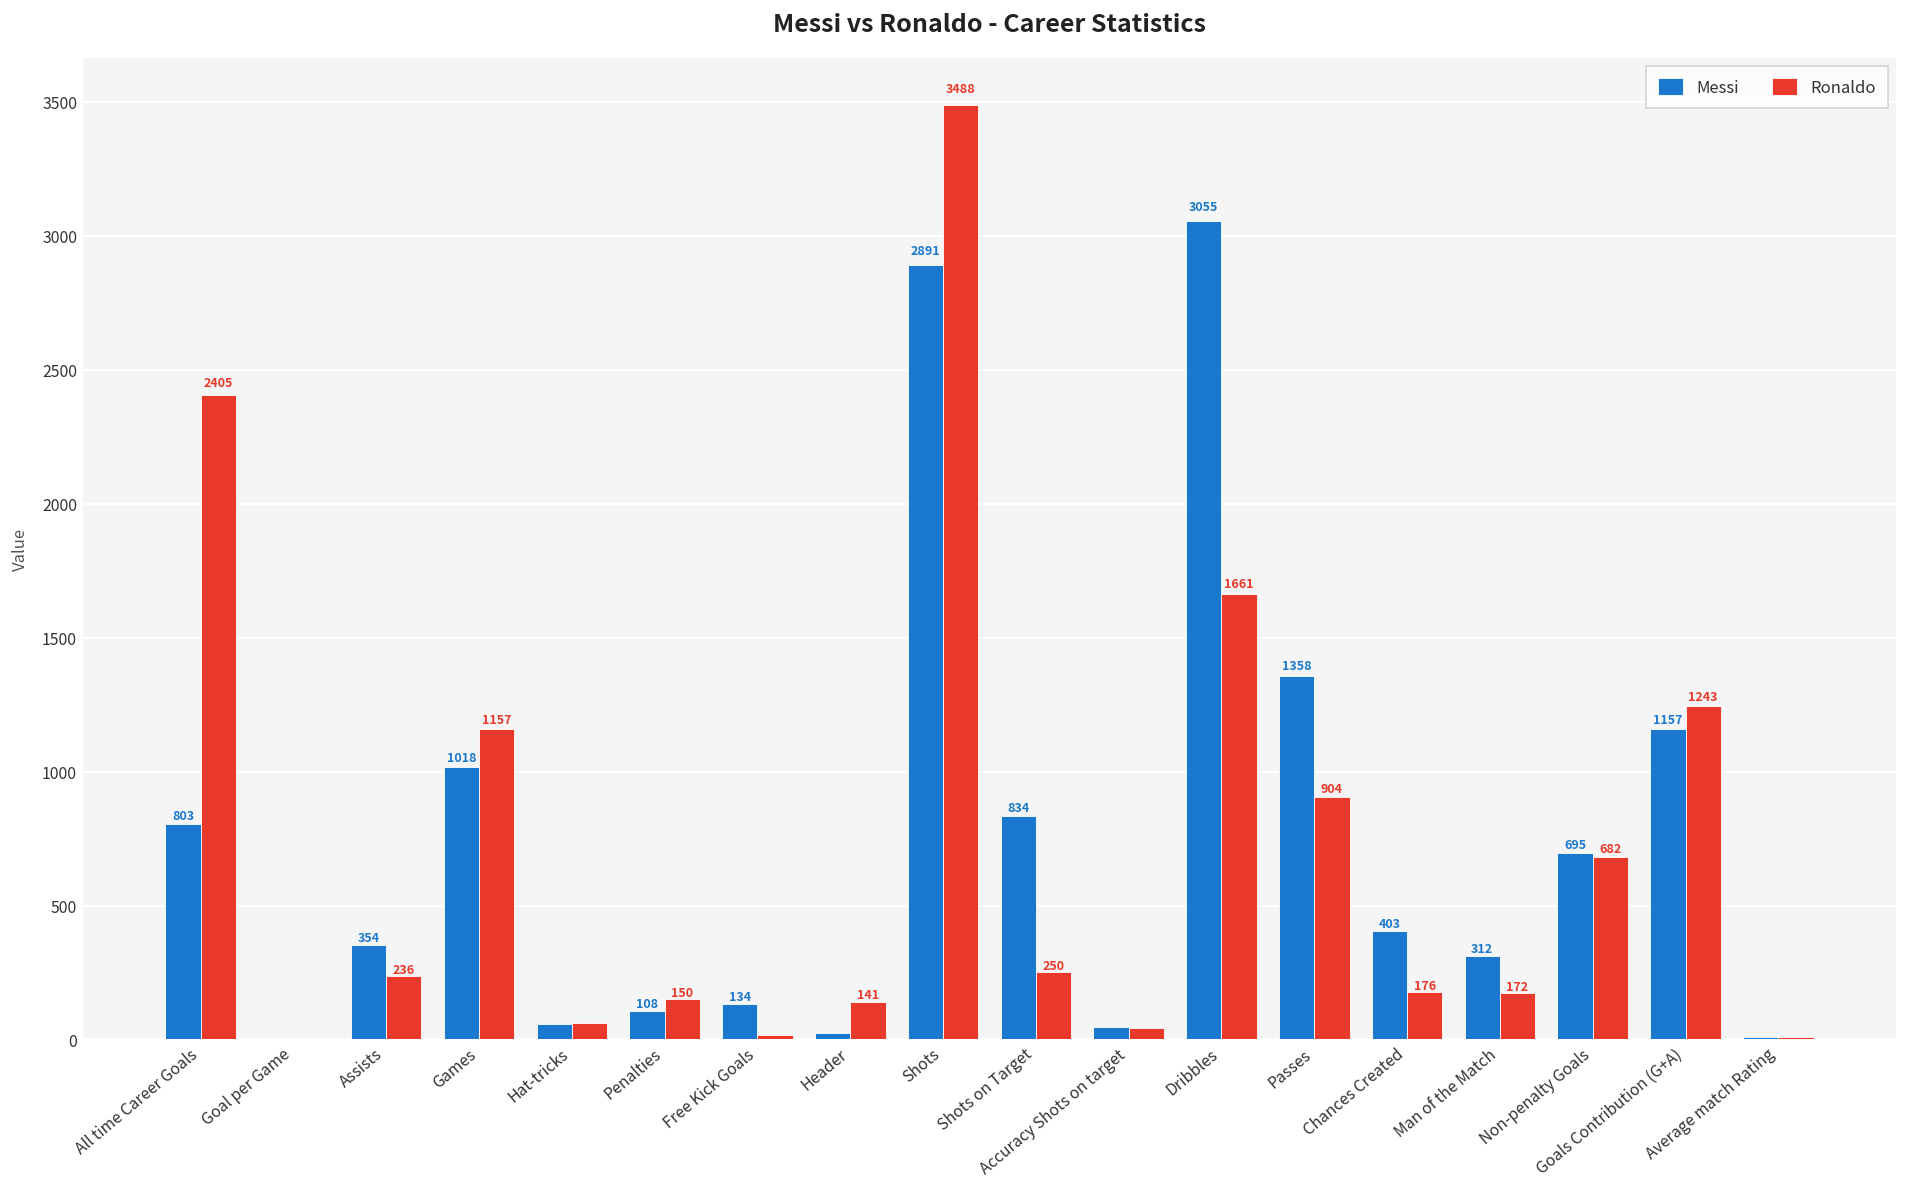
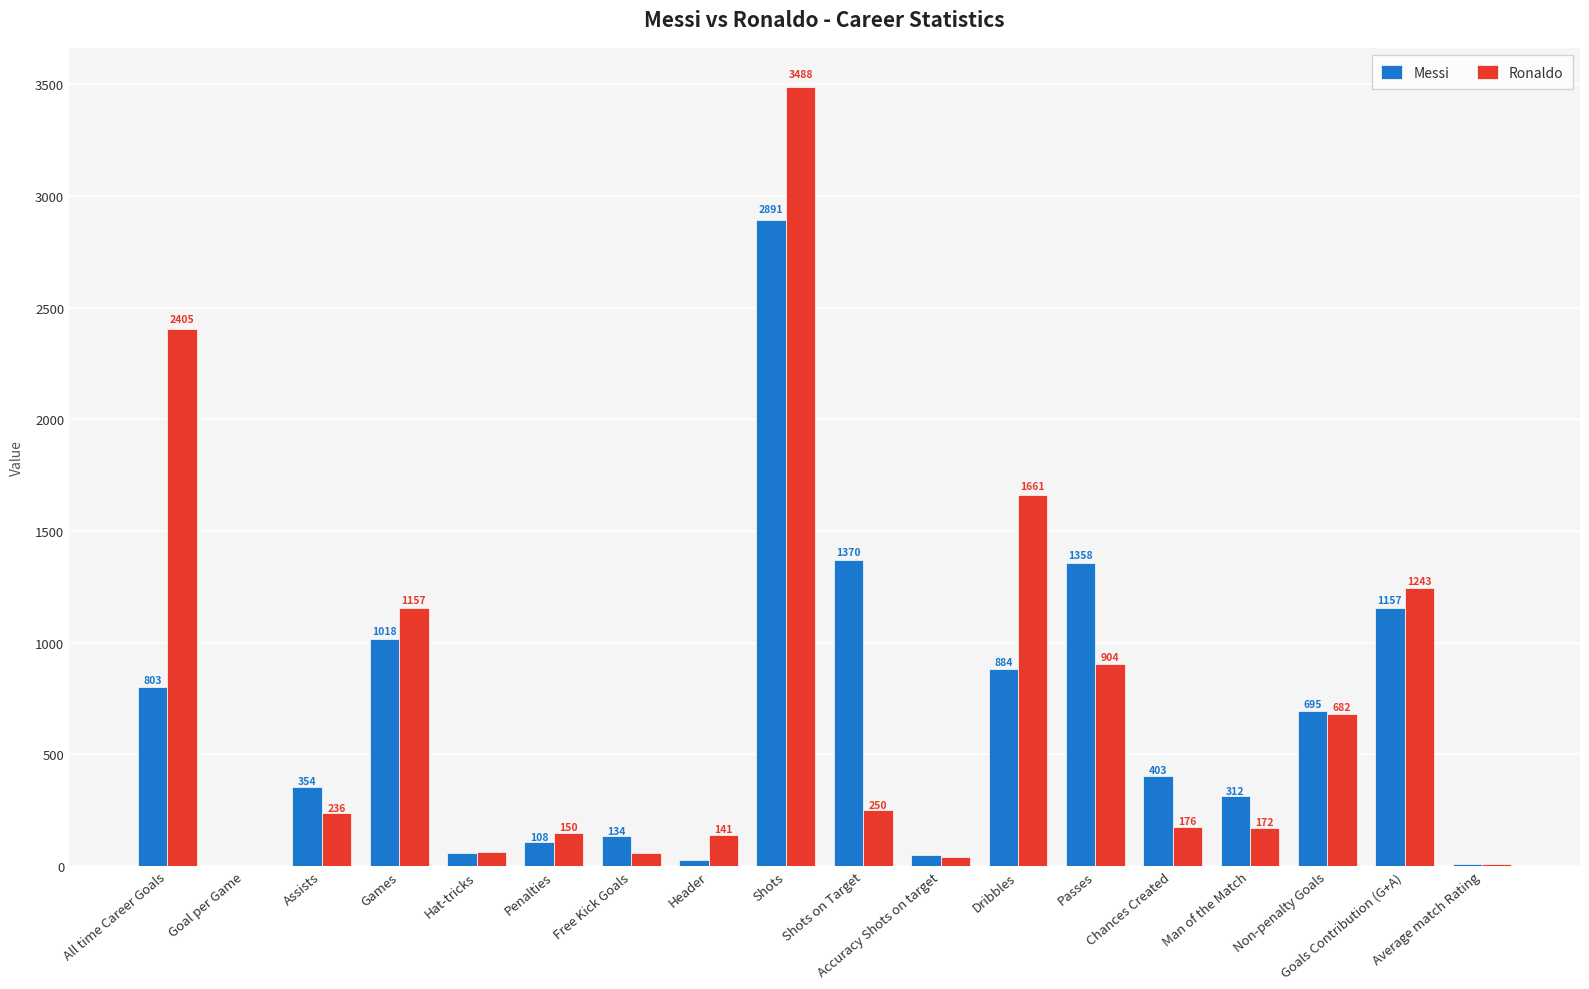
Ronaldo, Free Kick Goals: 20 -> 60
Messi, Shots on Target: 834 -> 1370
Messi, Dribbles: 3055 -> 884
